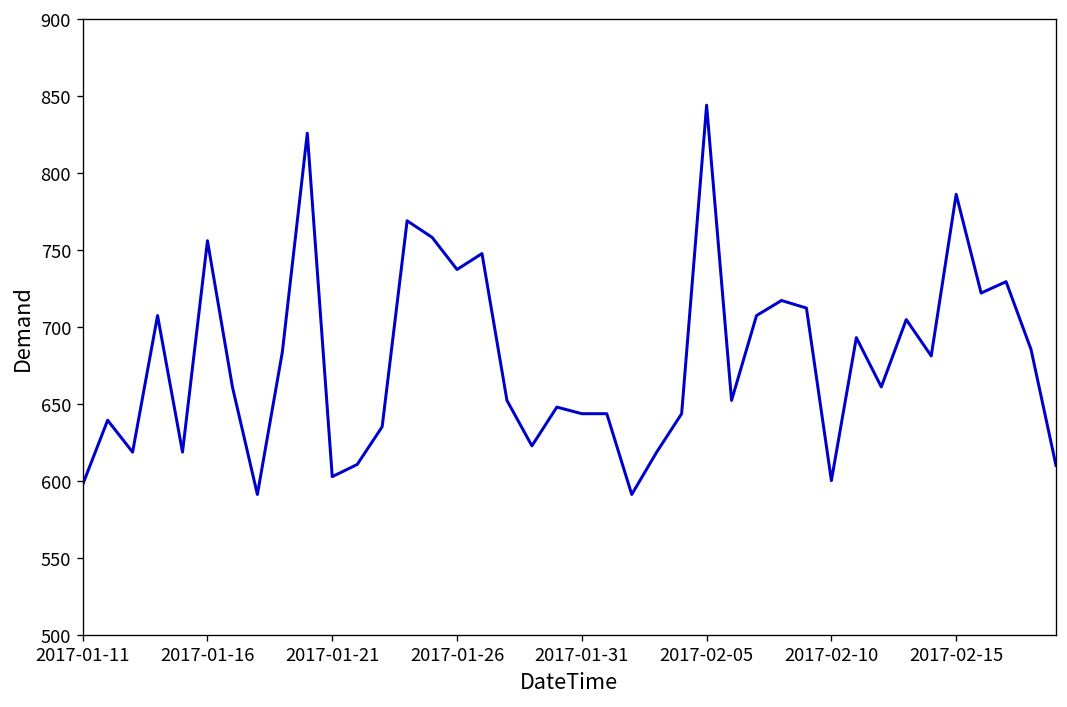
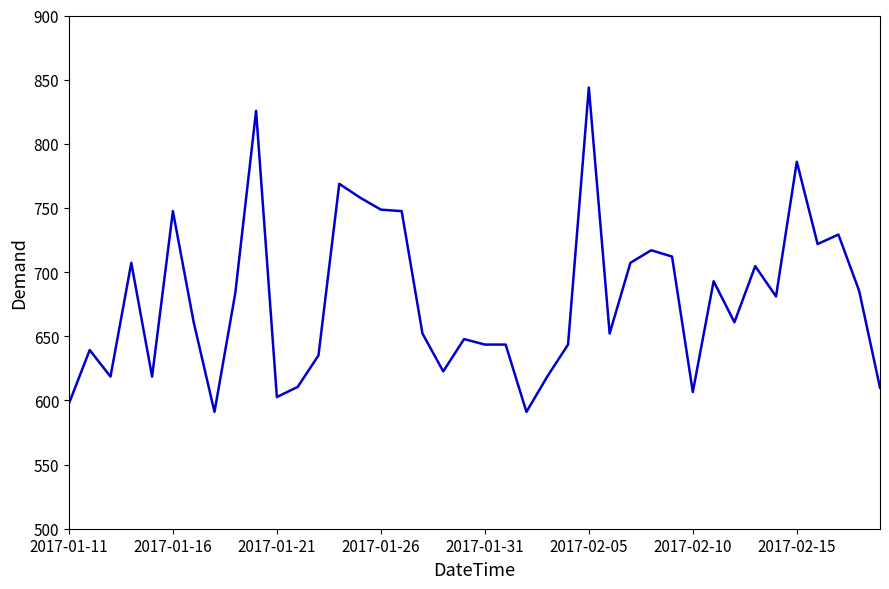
2017-01-16: 756 -> 748
2017-01-26: 737 -> 749
2017-02-10: 600 -> 607
